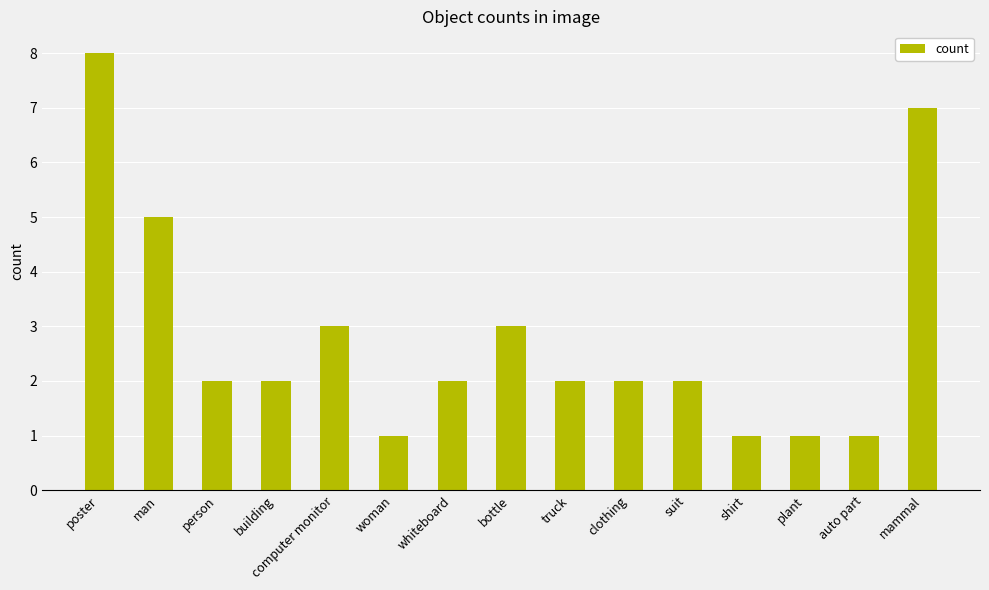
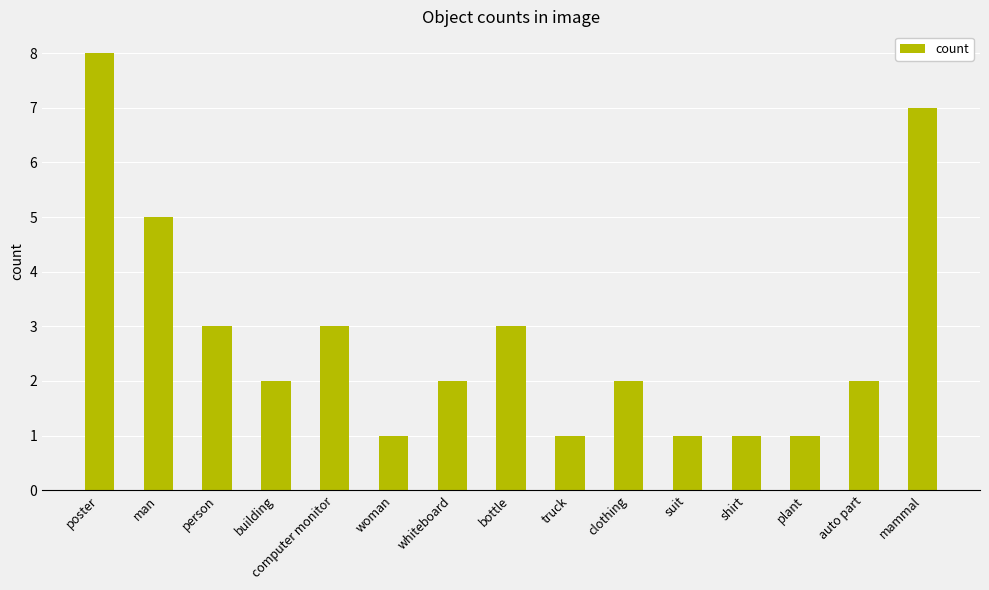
person: 2 -> 3
truck: 2 -> 1
suit: 2 -> 1
auto part: 1 -> 2
